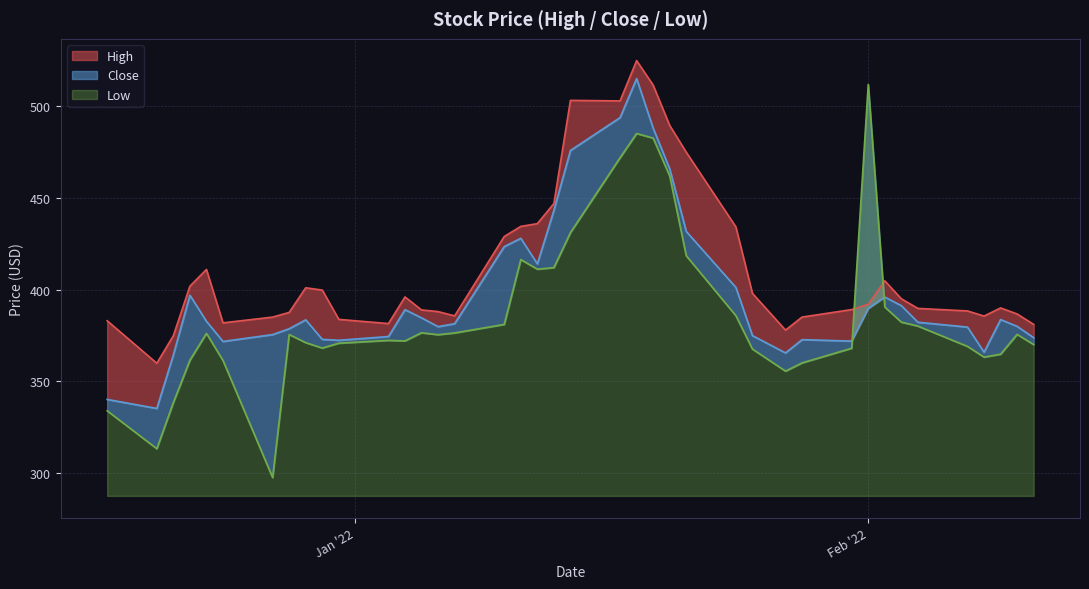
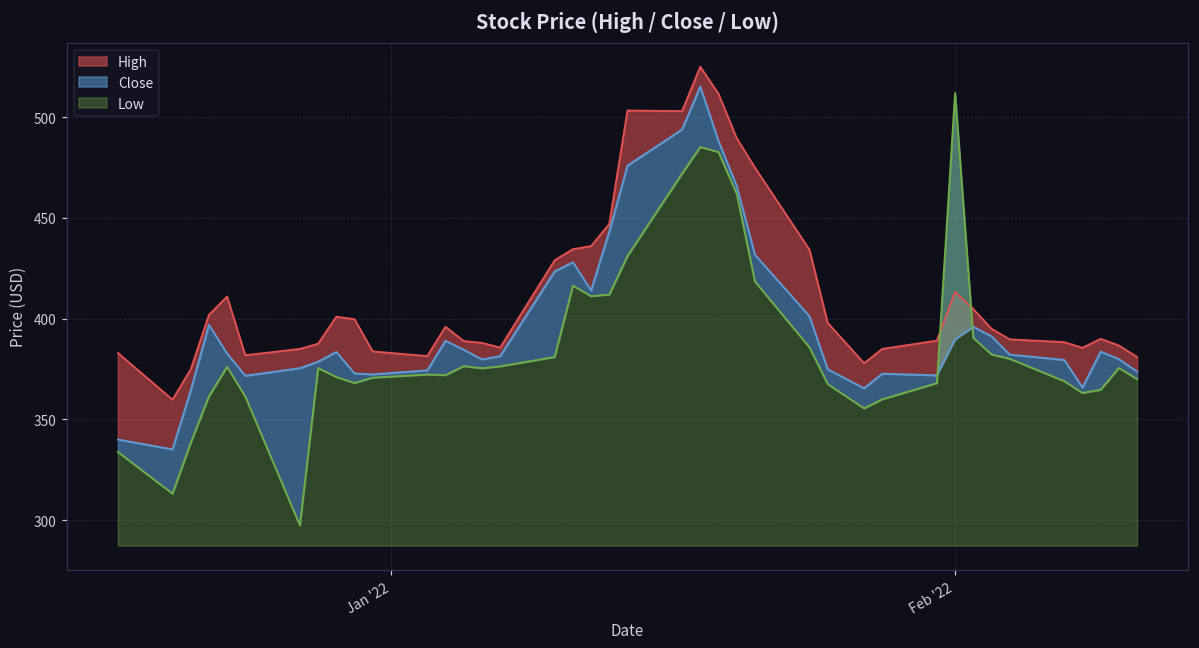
High, Feb '22: 392 -> 413
